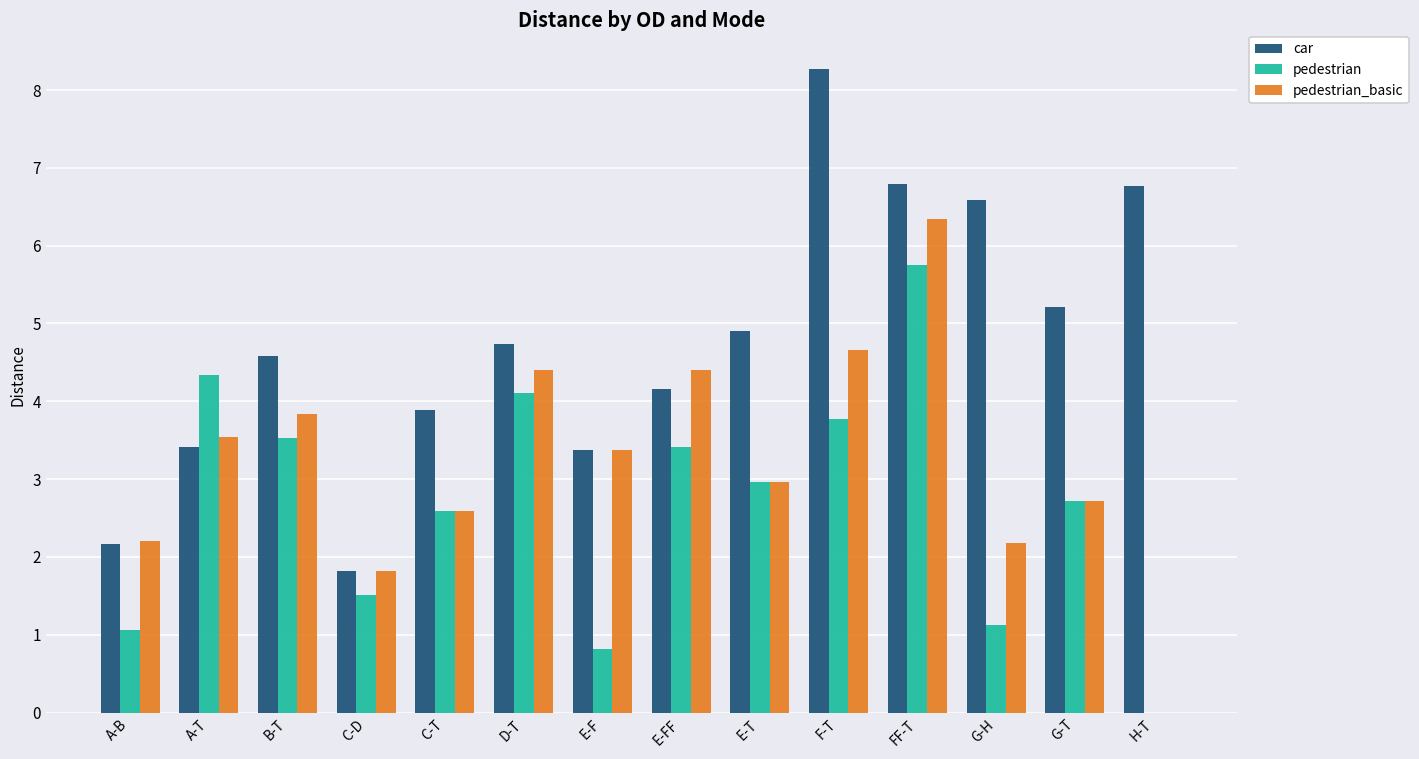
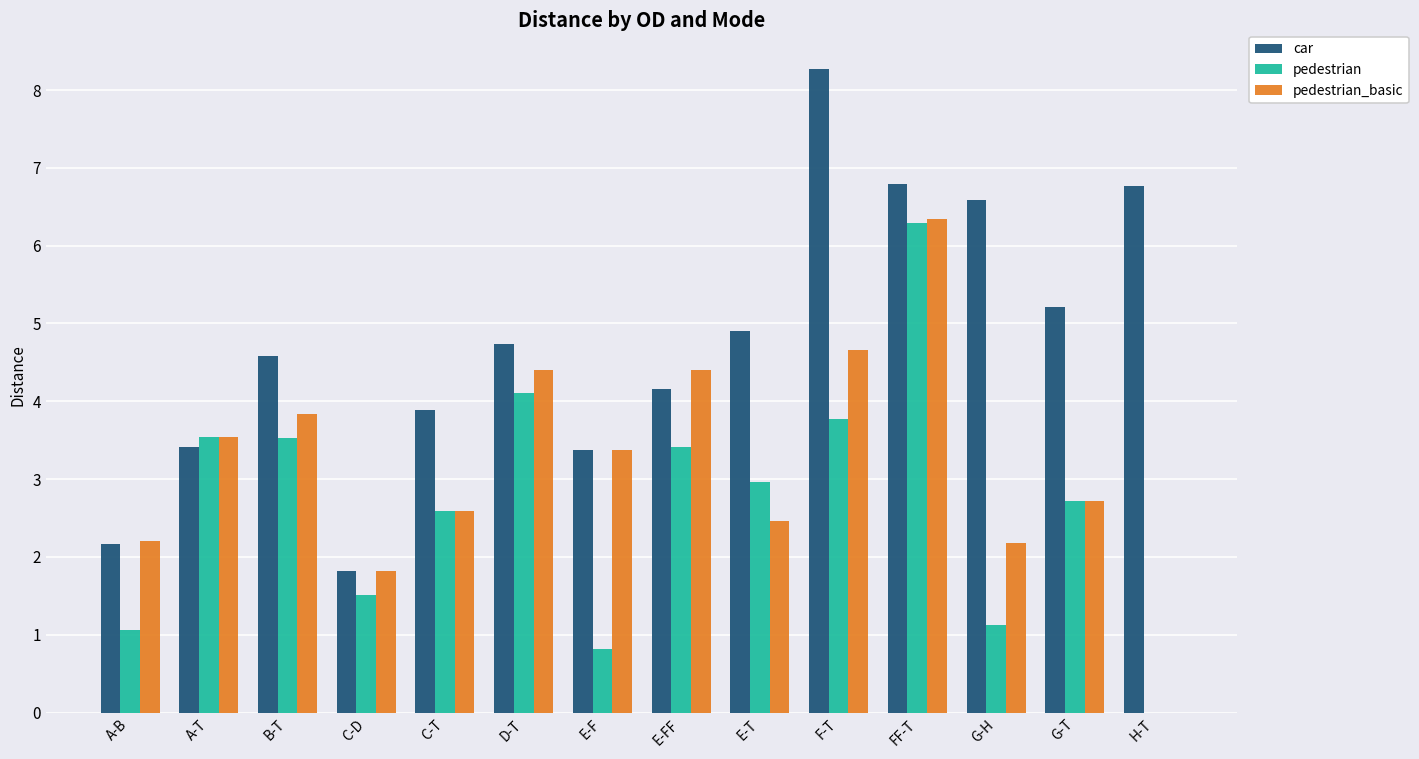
pedestrian, A-T: 4.3 -> 3.5
pedestrian_basic, E-T: 3.0 -> 2.5
pedestrian, FF-T: 5.7 -> 6.3
